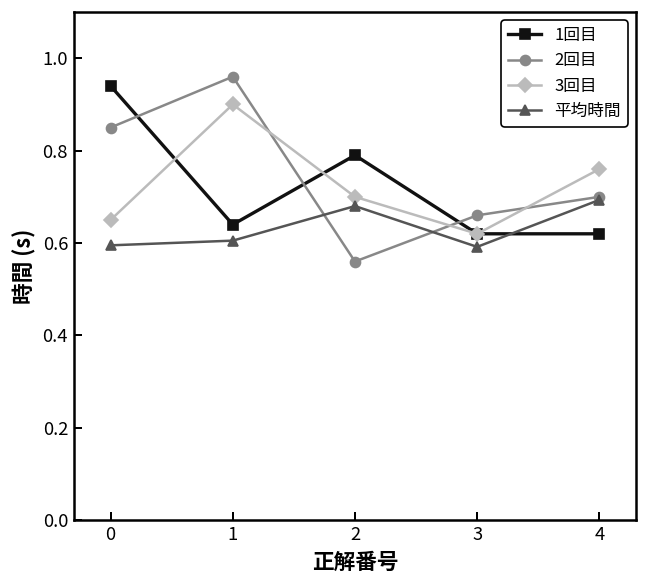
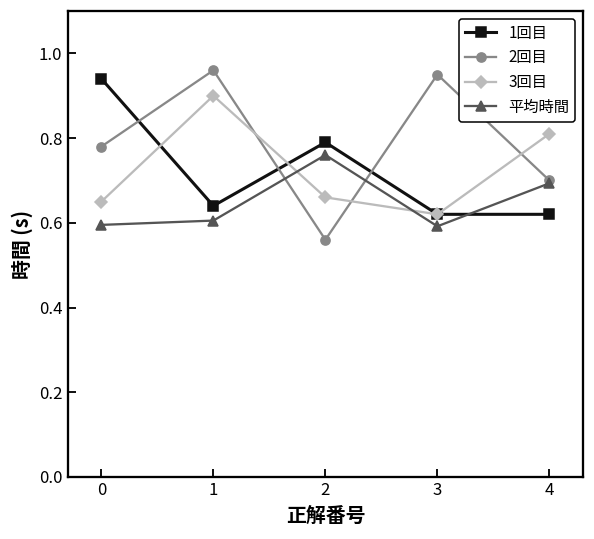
2回目, 0: 0.85 -> 0.78
3回目, 2: 0.70 -> 0.66
平均時間, 2: 0.68 -> 0.76
2回目, 3: 0.66 -> 0.95
3回目, 4: 0.76 -> 0.81
